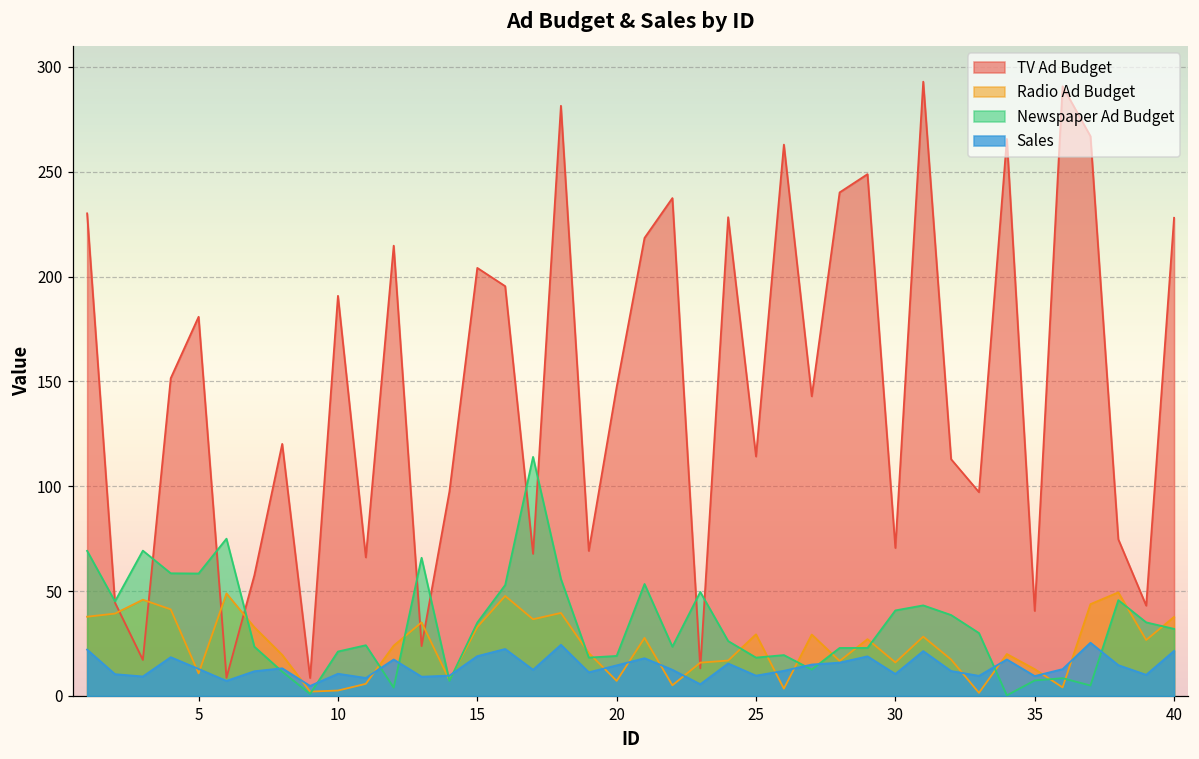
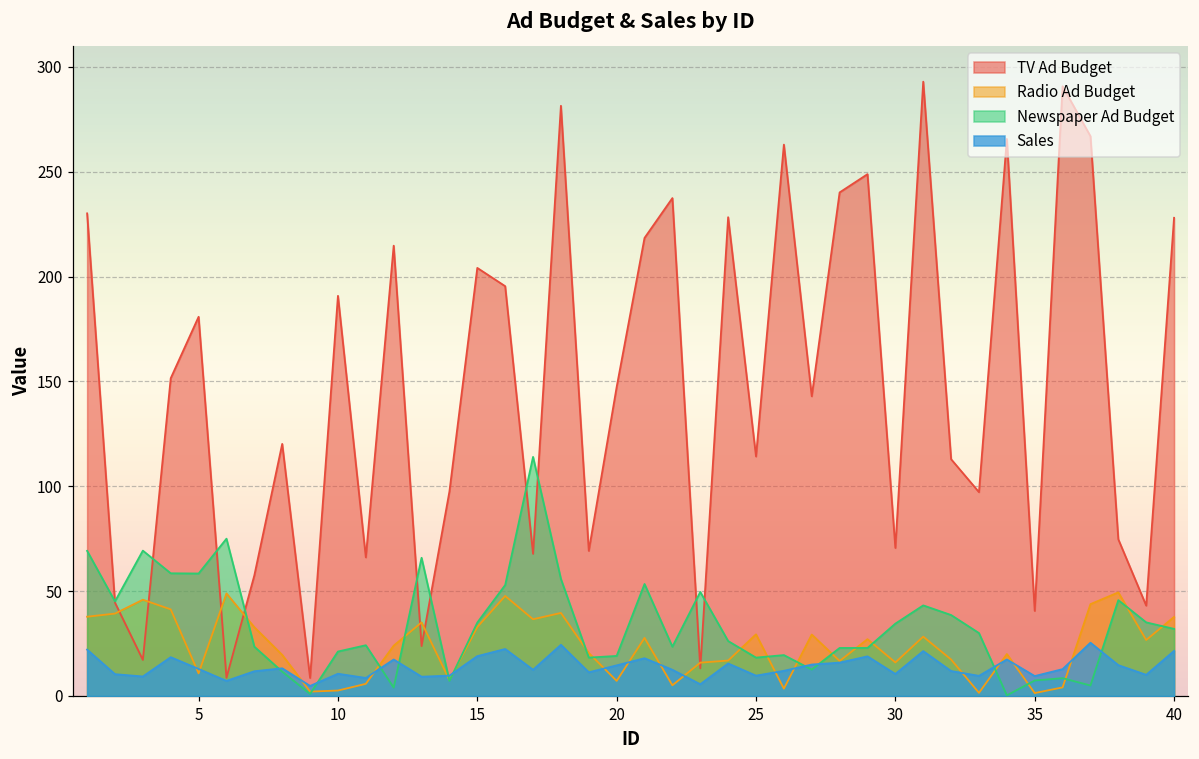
Newspaper Ad Budget, 30: 41 -> 35
Radio Ad Budget, 35: 13 -> 1
